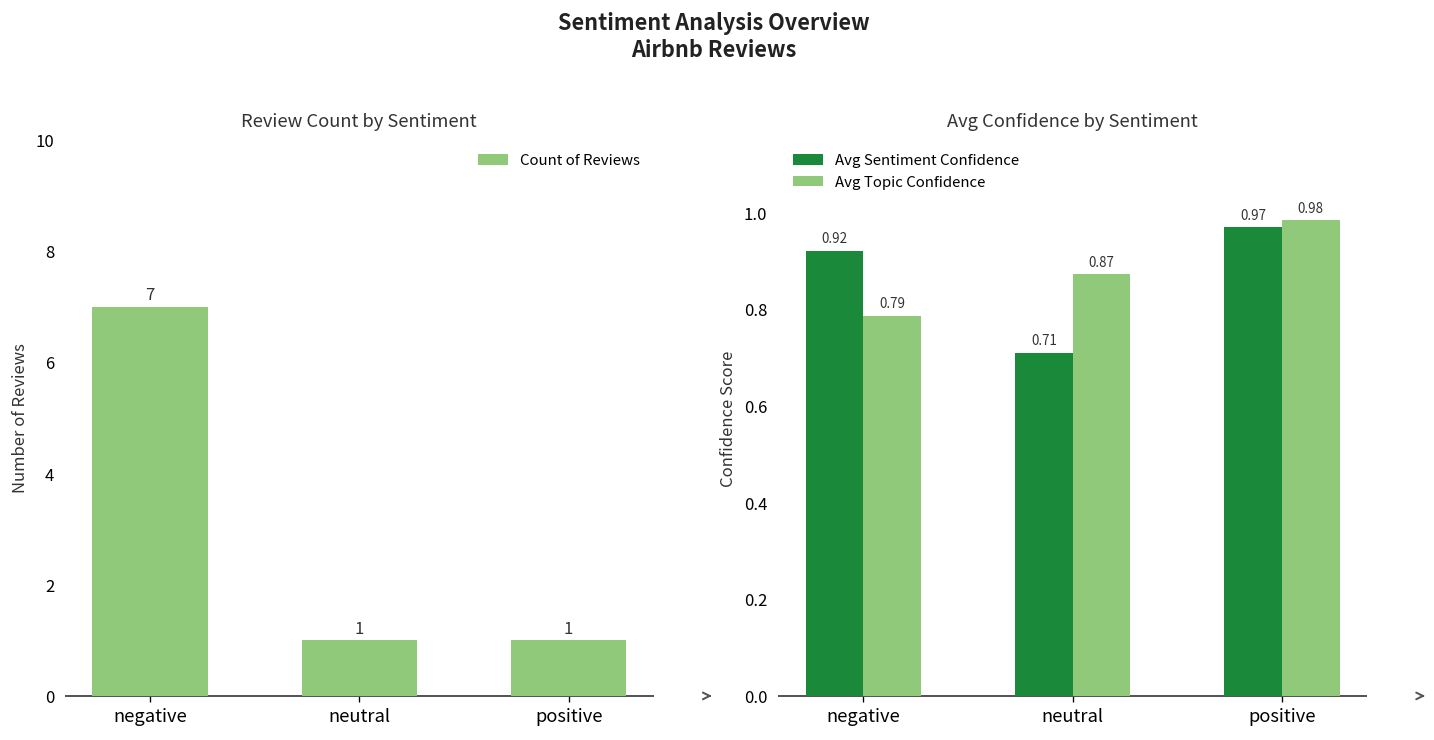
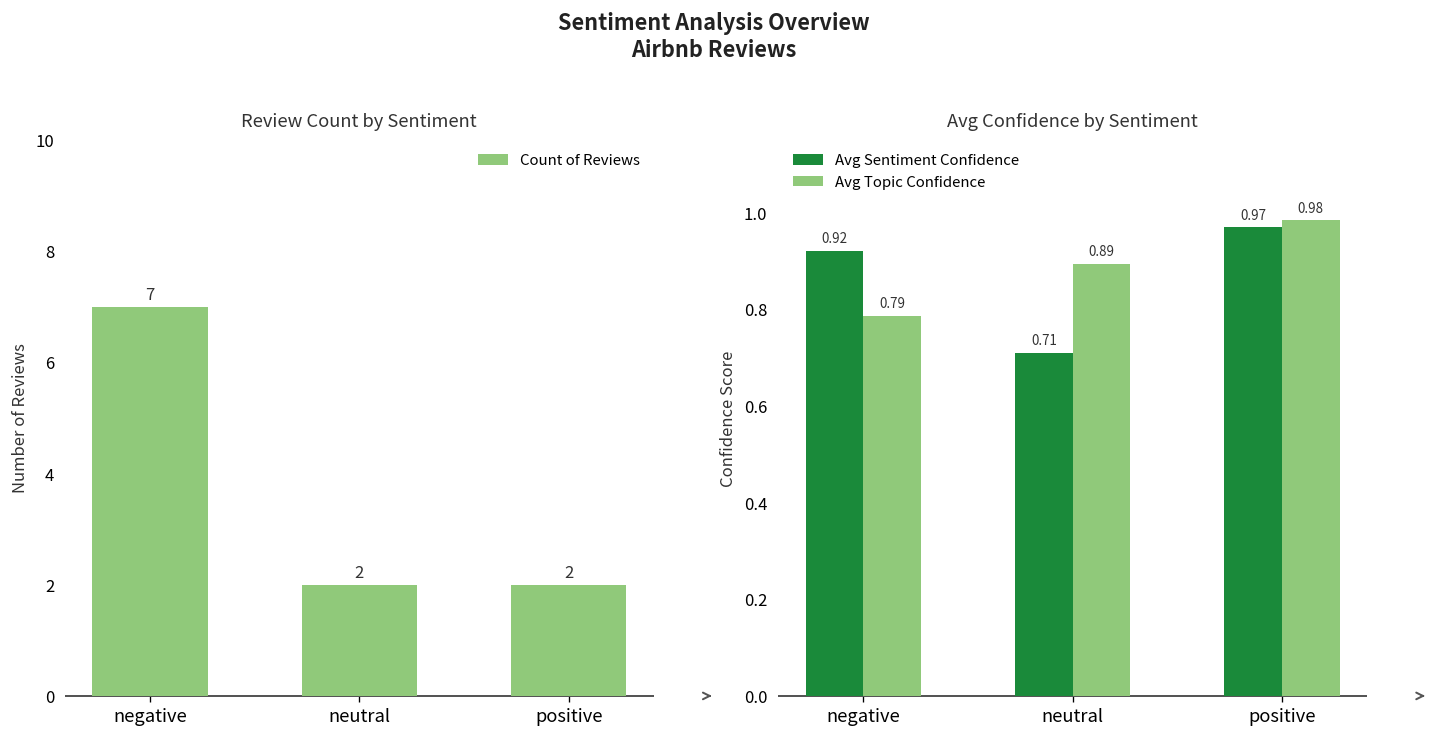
Review Count by Sentiment, neutral: 1 -> 2
Review Count by Sentiment, positive: 1 -> 2
Avg Confidence by Sentiment, Avg Topic Confidence, neutral: 0.87 -> 0.89
